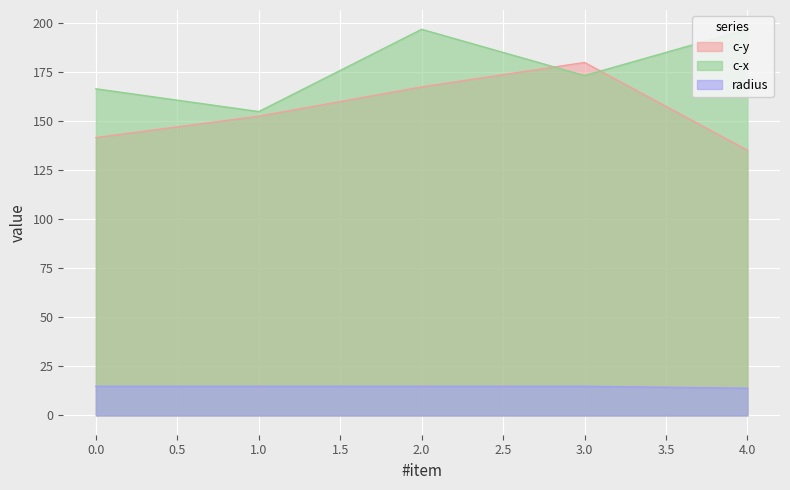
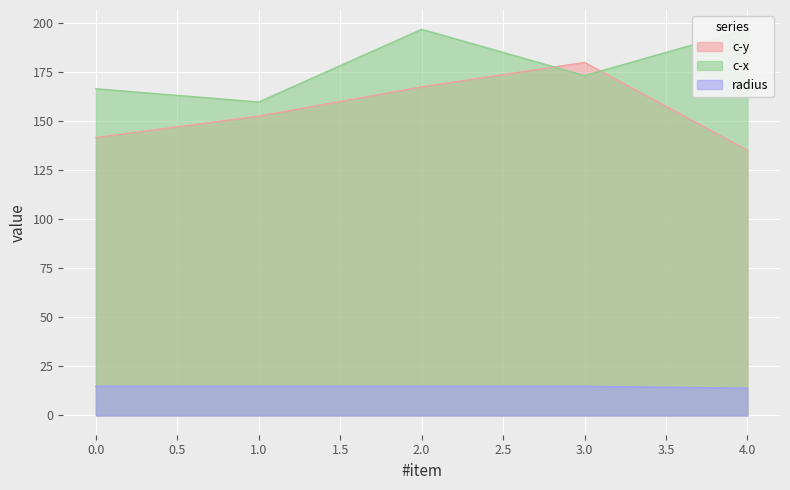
c-x, 1.0: 155 -> 160
